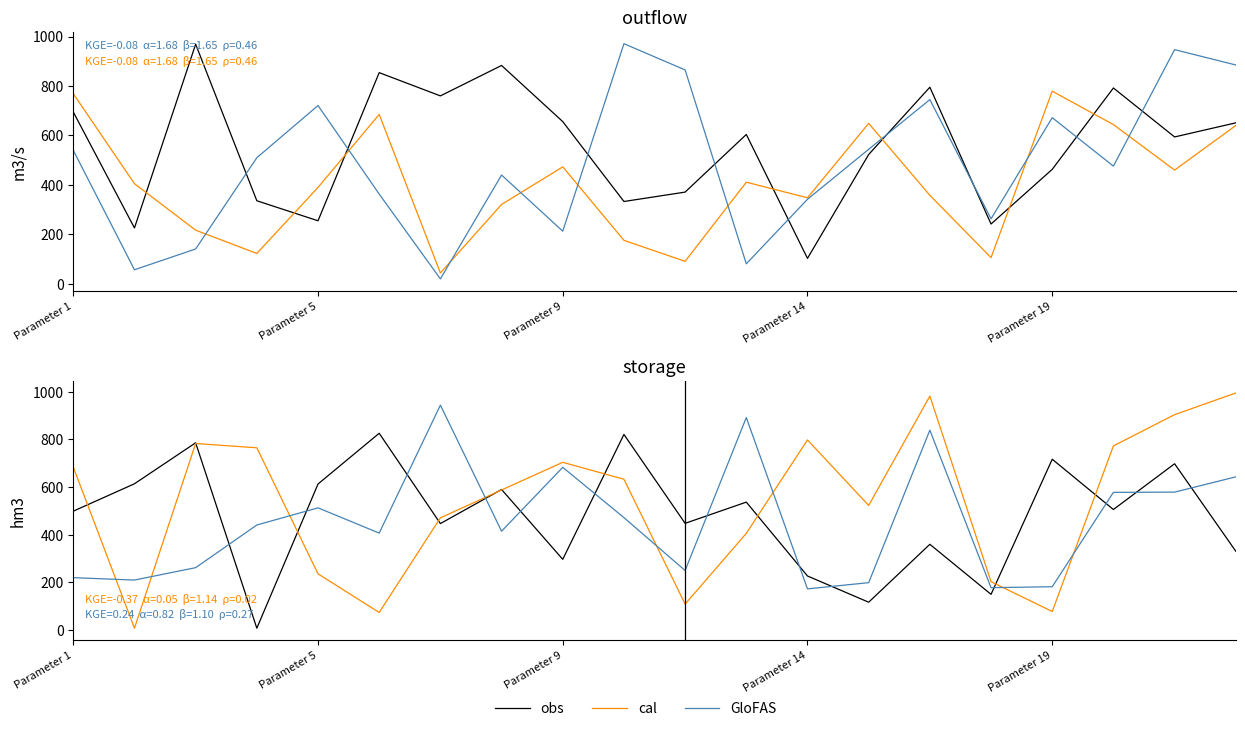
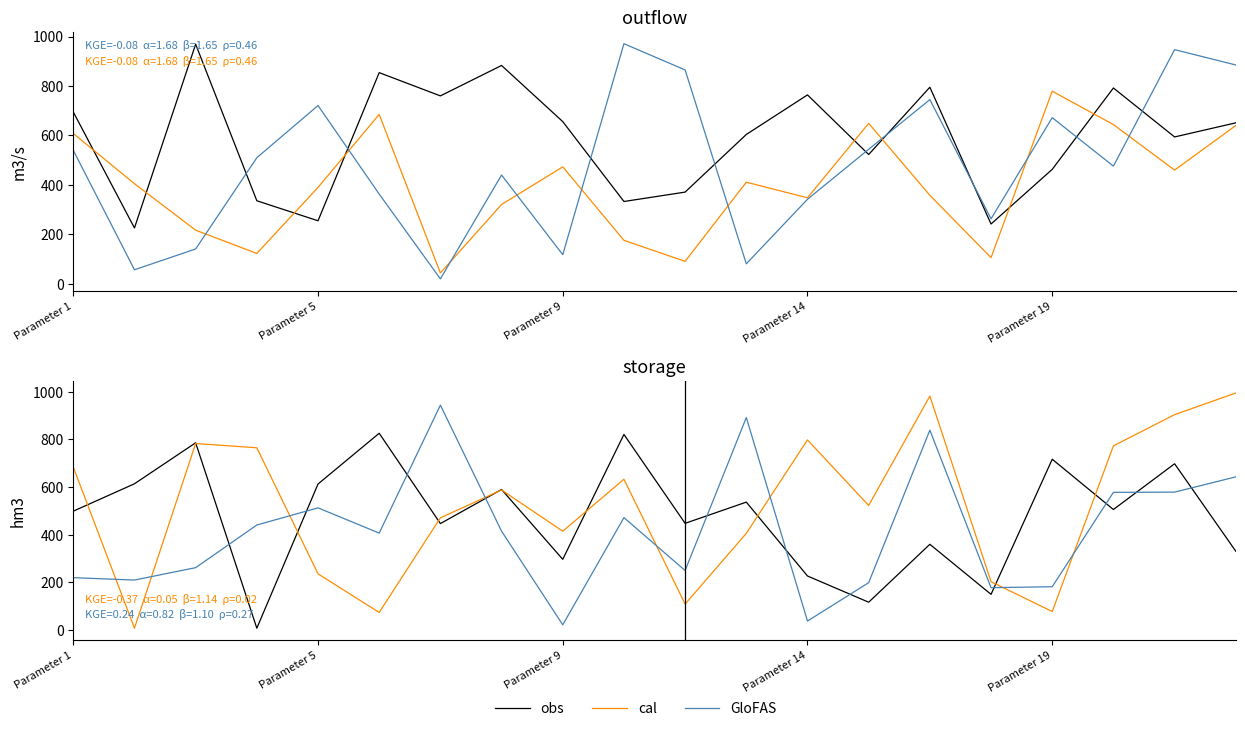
outflow, cal, Parameter 1: 770 -> 610
outflow, GloFAS, Parameter 9: 210 -> 120
outflow, obs, Parameter 14: 100 -> 760
storage, cal, Parameter 9: 700 -> 420
storage, GloFAS, Parameter 9: 680 -> 20
storage, GloFAS, Parameter 14: 170 -> 40
